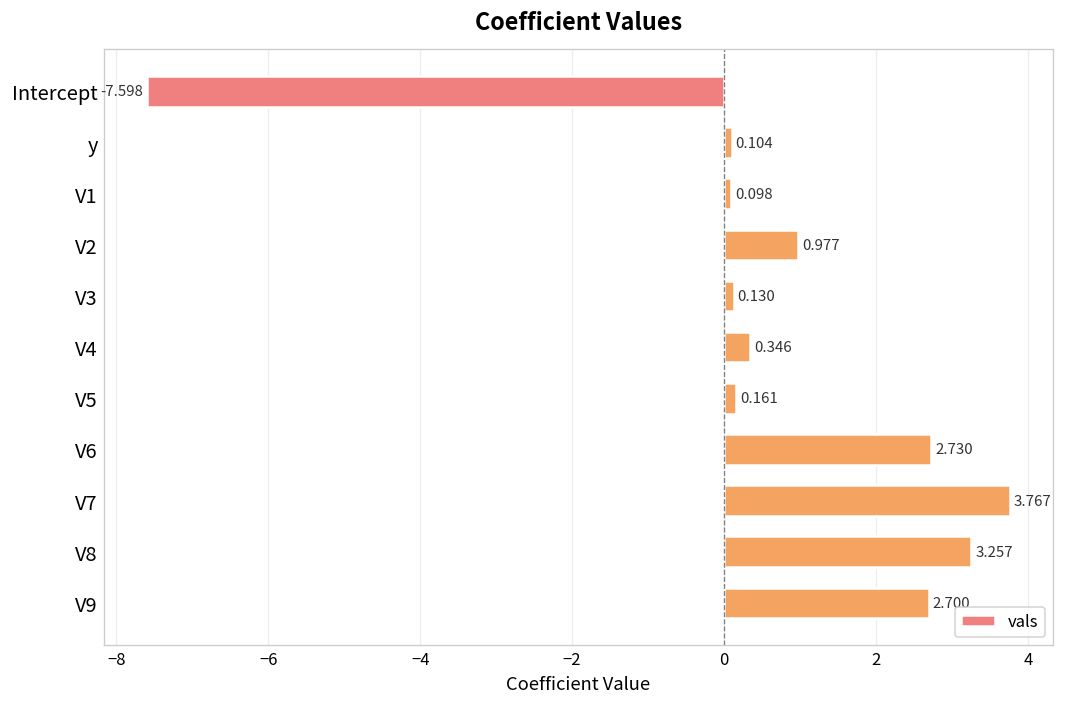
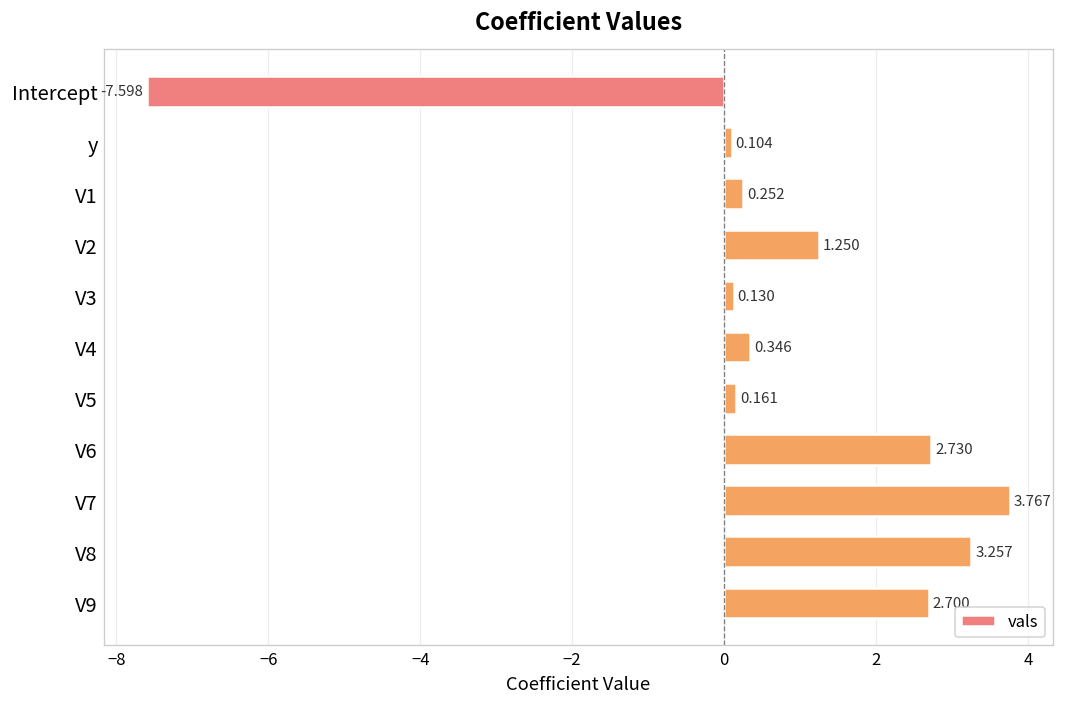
V1: 0.098 -> 0.252
V2: 0.977 -> 1.250
